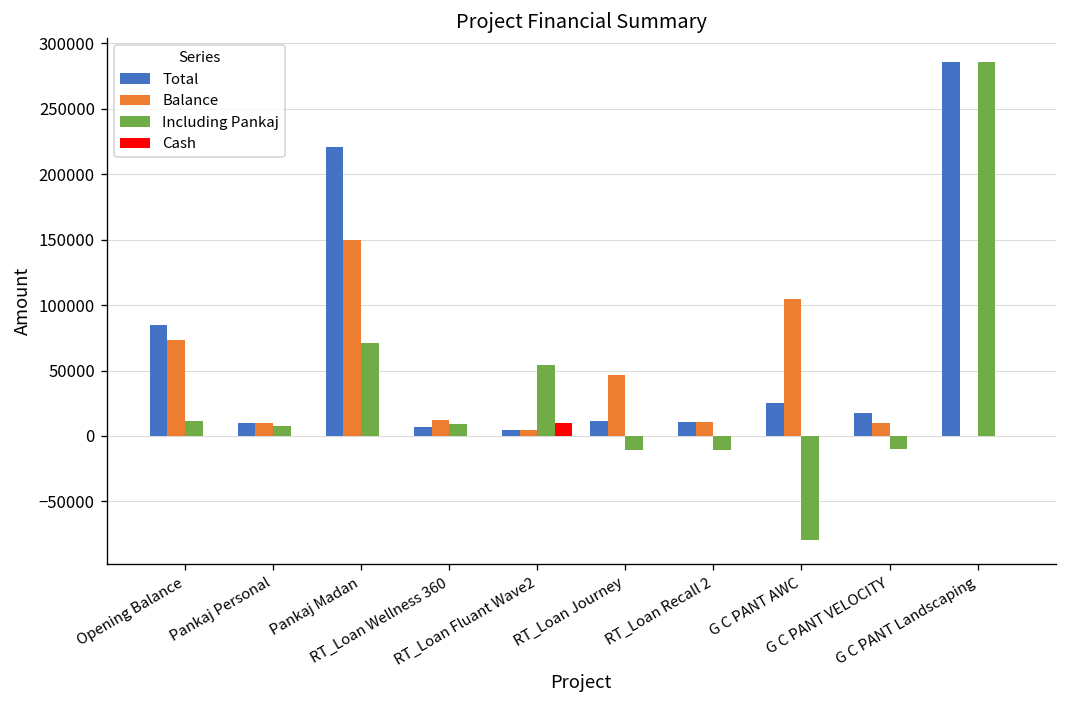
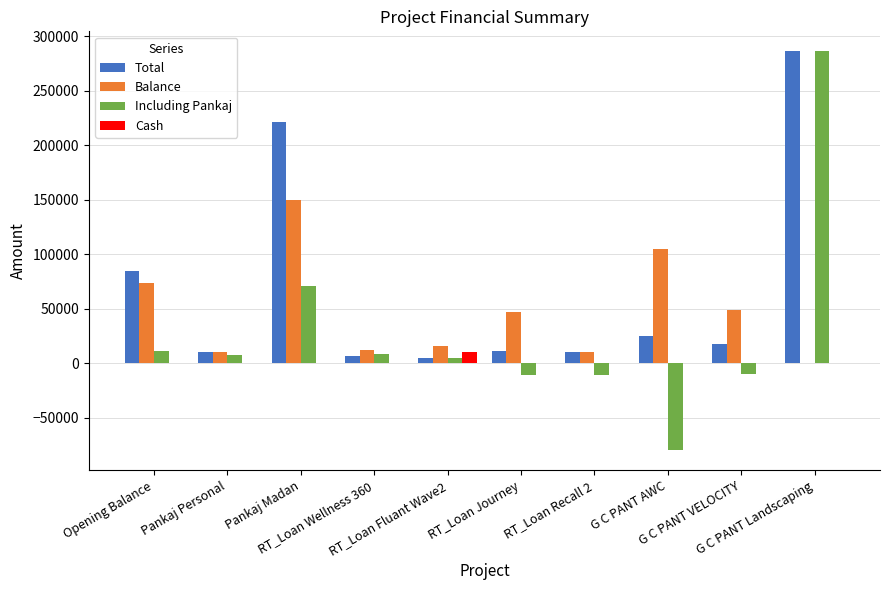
Balance, RT_Loan Fluant Wave2: 5000 -> 16000
Including Pankaj, RT_Loan Fluant Wave2: 54000 -> 5000
Balance, G C PANT VELOCITY: 10000 -> 49000
